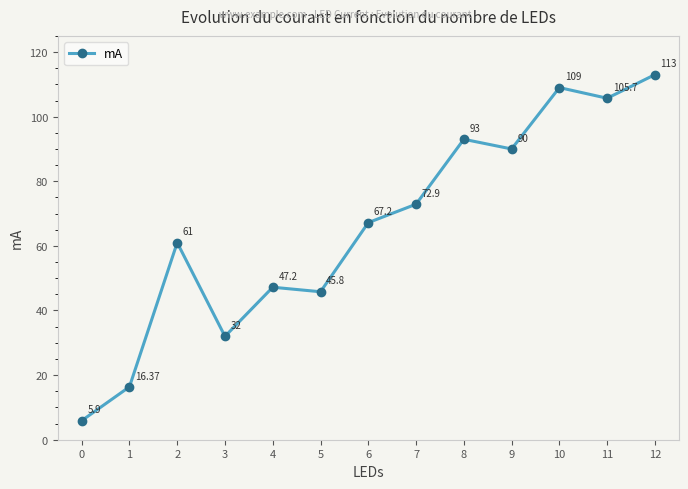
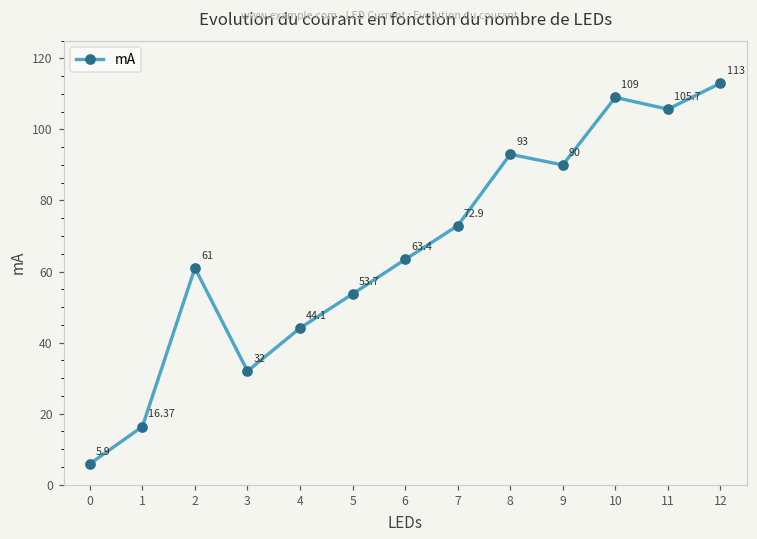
4: 47.2 -> 44.1
5: 45.8 -> 53.7
6: 67.2 -> 63.4
